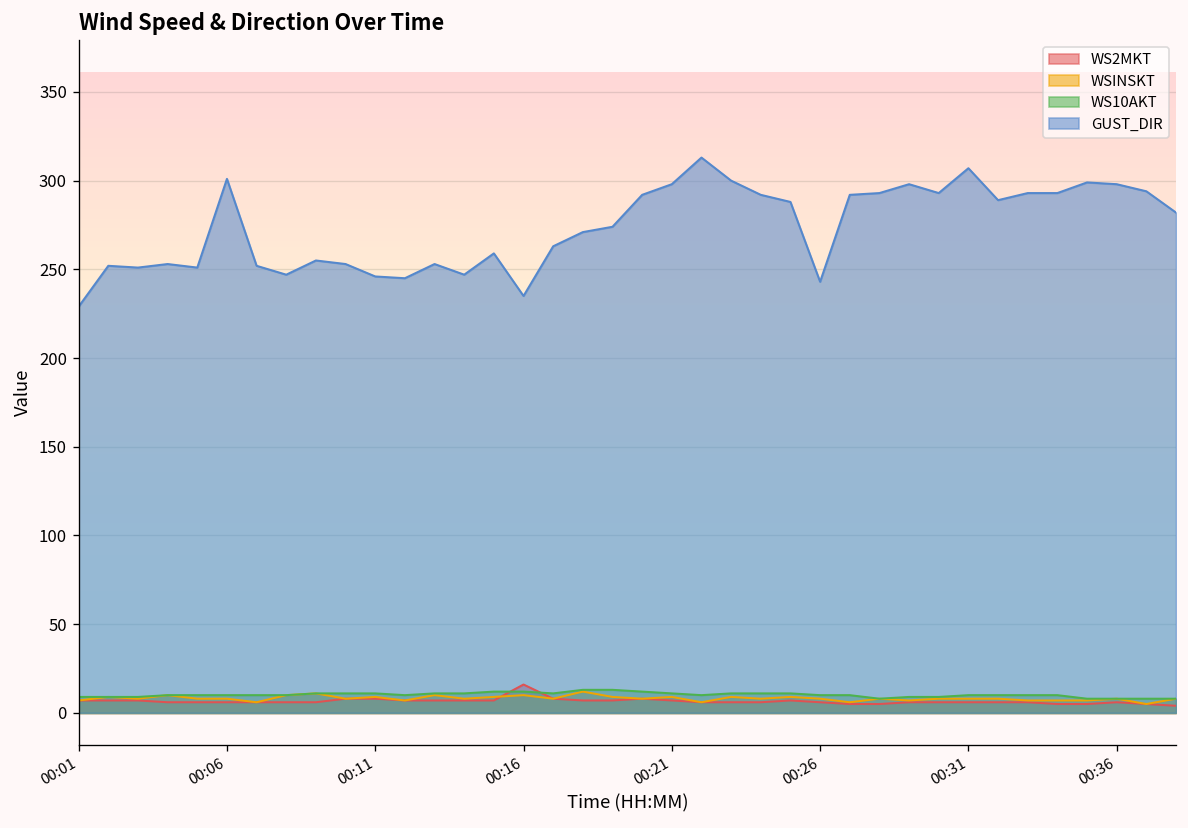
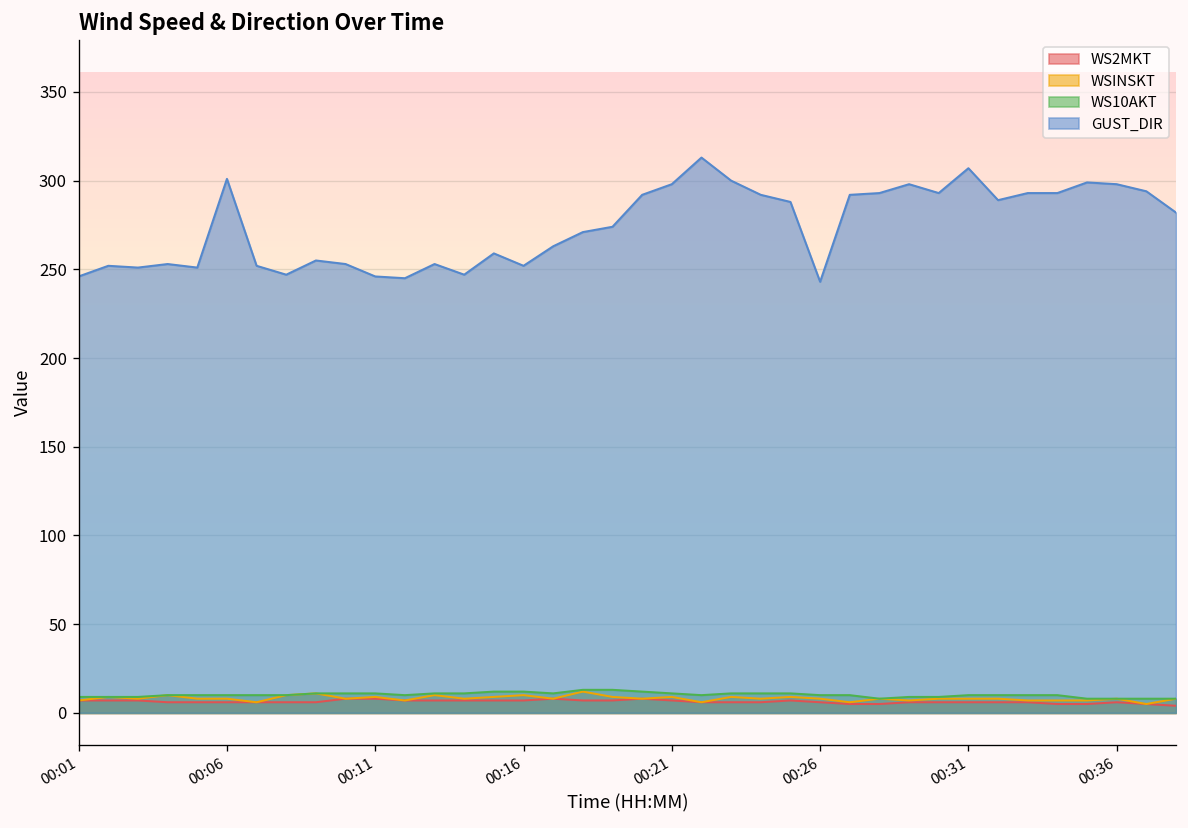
GUST_DIR, 00:01: 229 -> 246
WS2MKT, 00:16: 16 -> 7
GUST_DIR, 00:16: 235 -> 252
